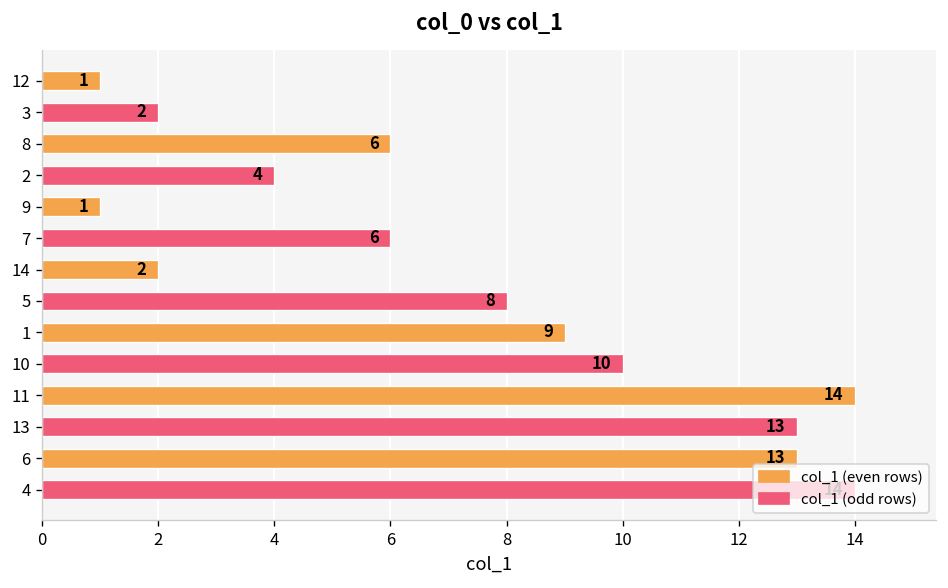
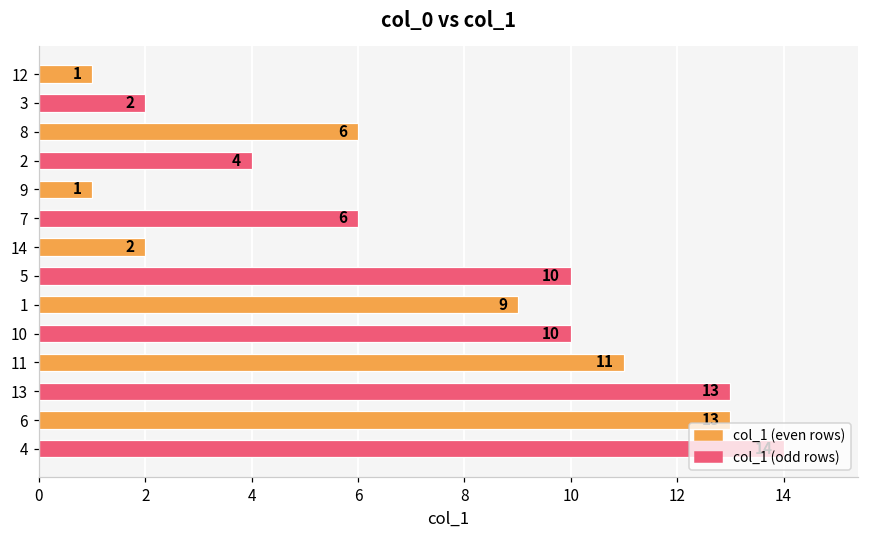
5: 8 -> 10
11: 14 -> 11
